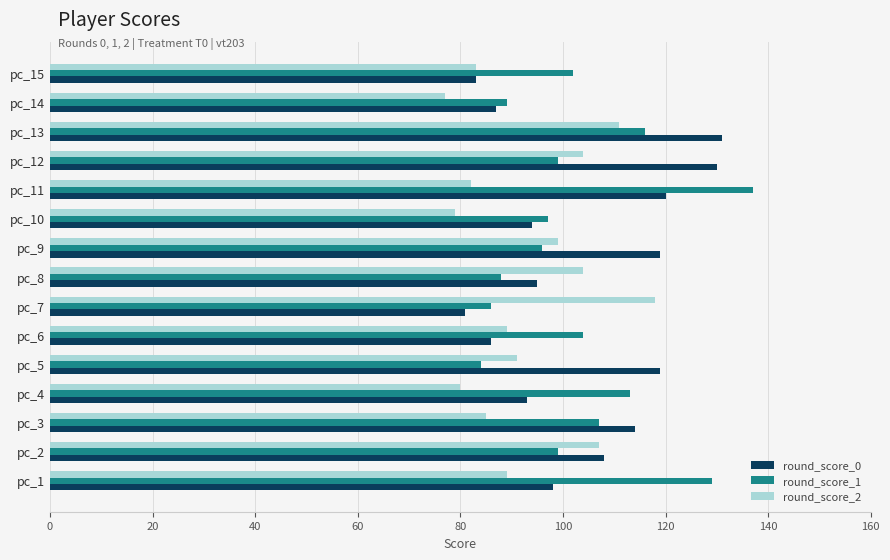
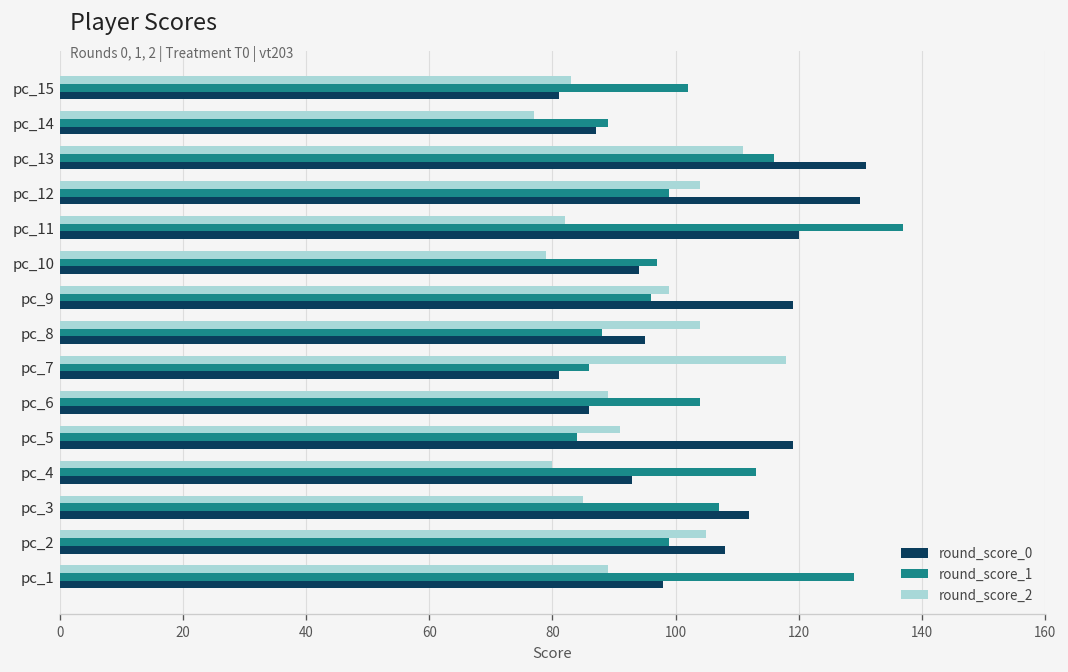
round_score_0, pc_15: 83 -> 81
round_score_0, pc_3: 114 -> 112
round_score_2, pc_2: 107 -> 105
